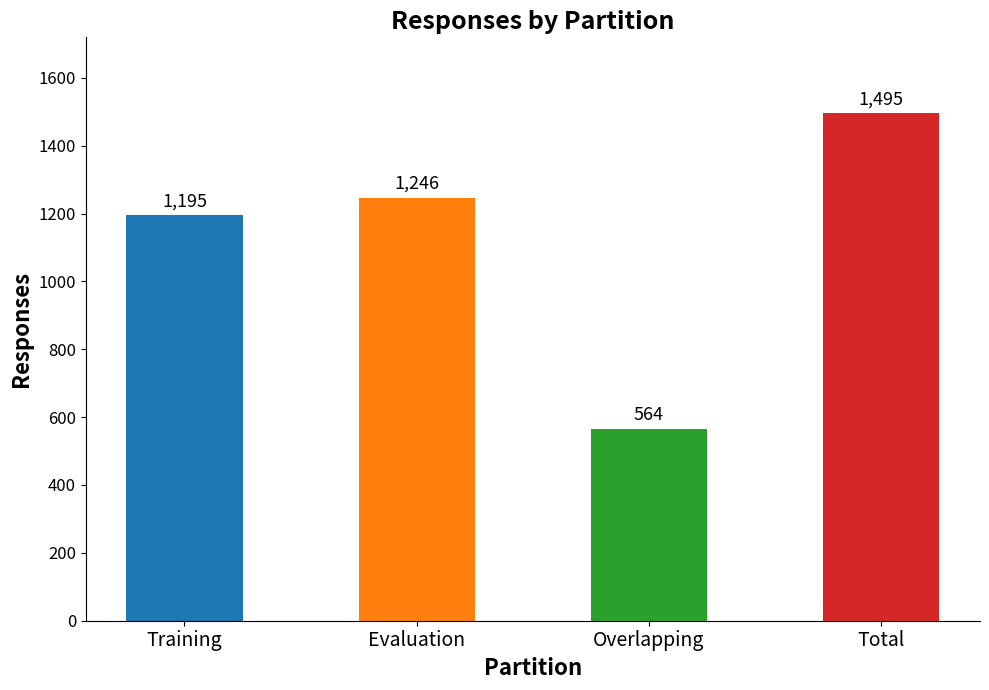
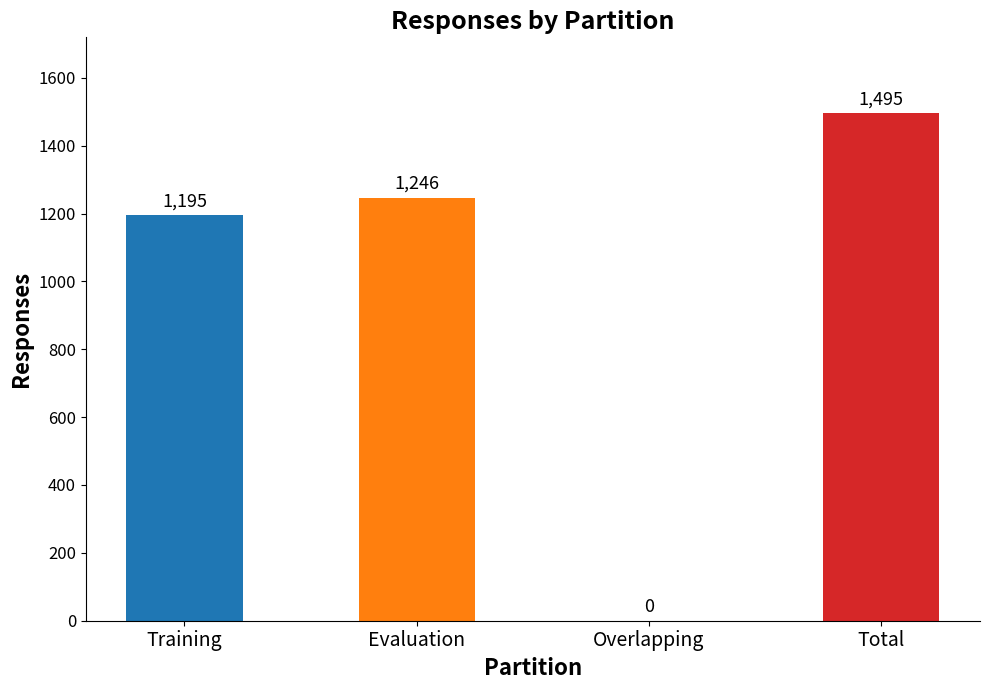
Overlapping: 564 -> 0
